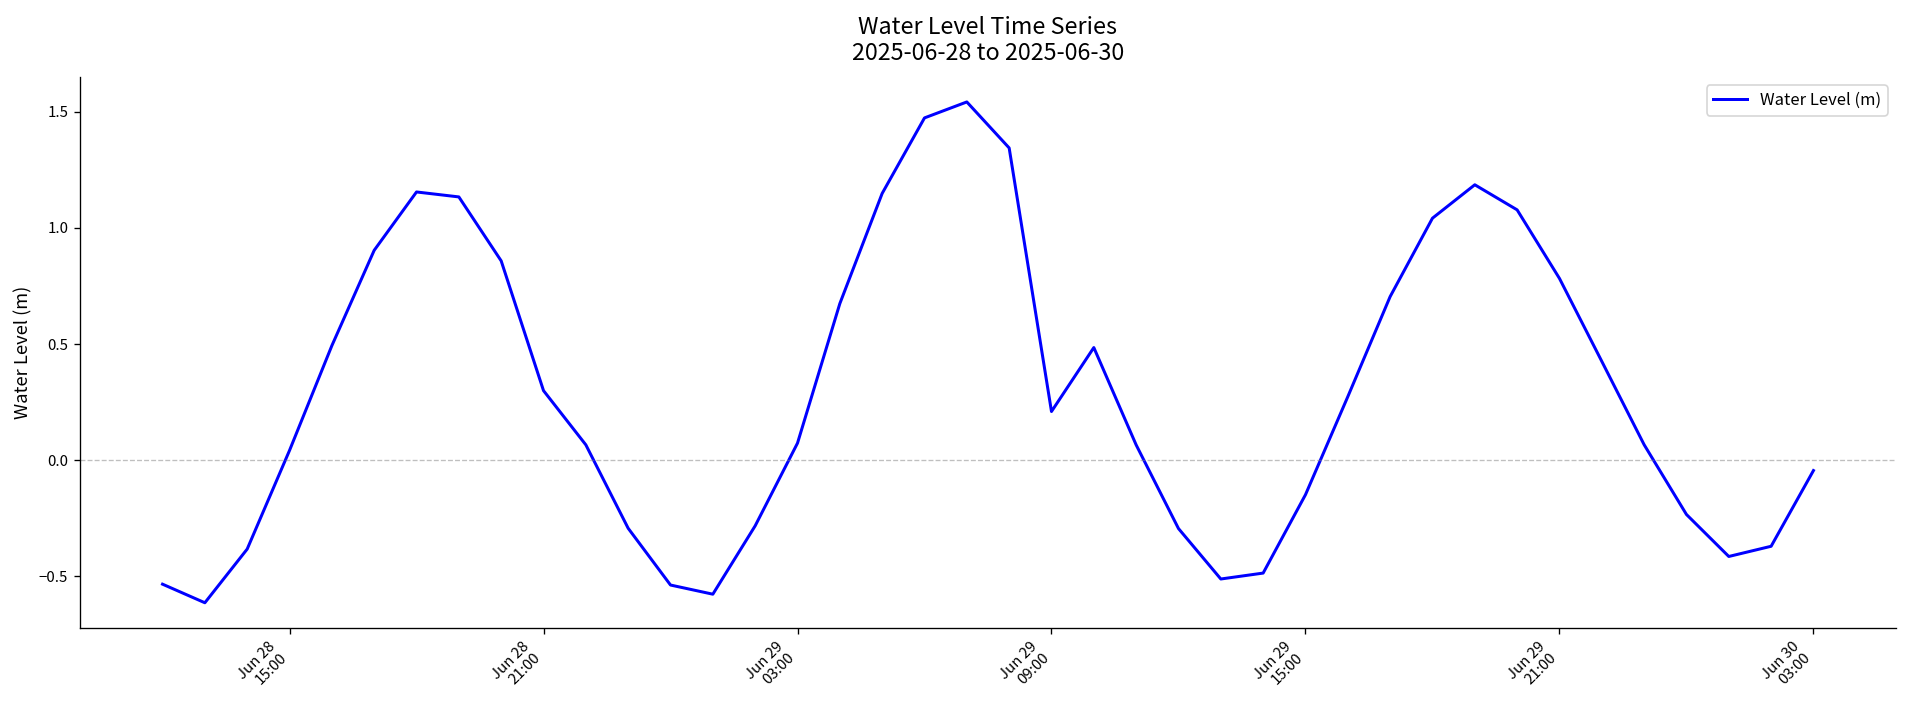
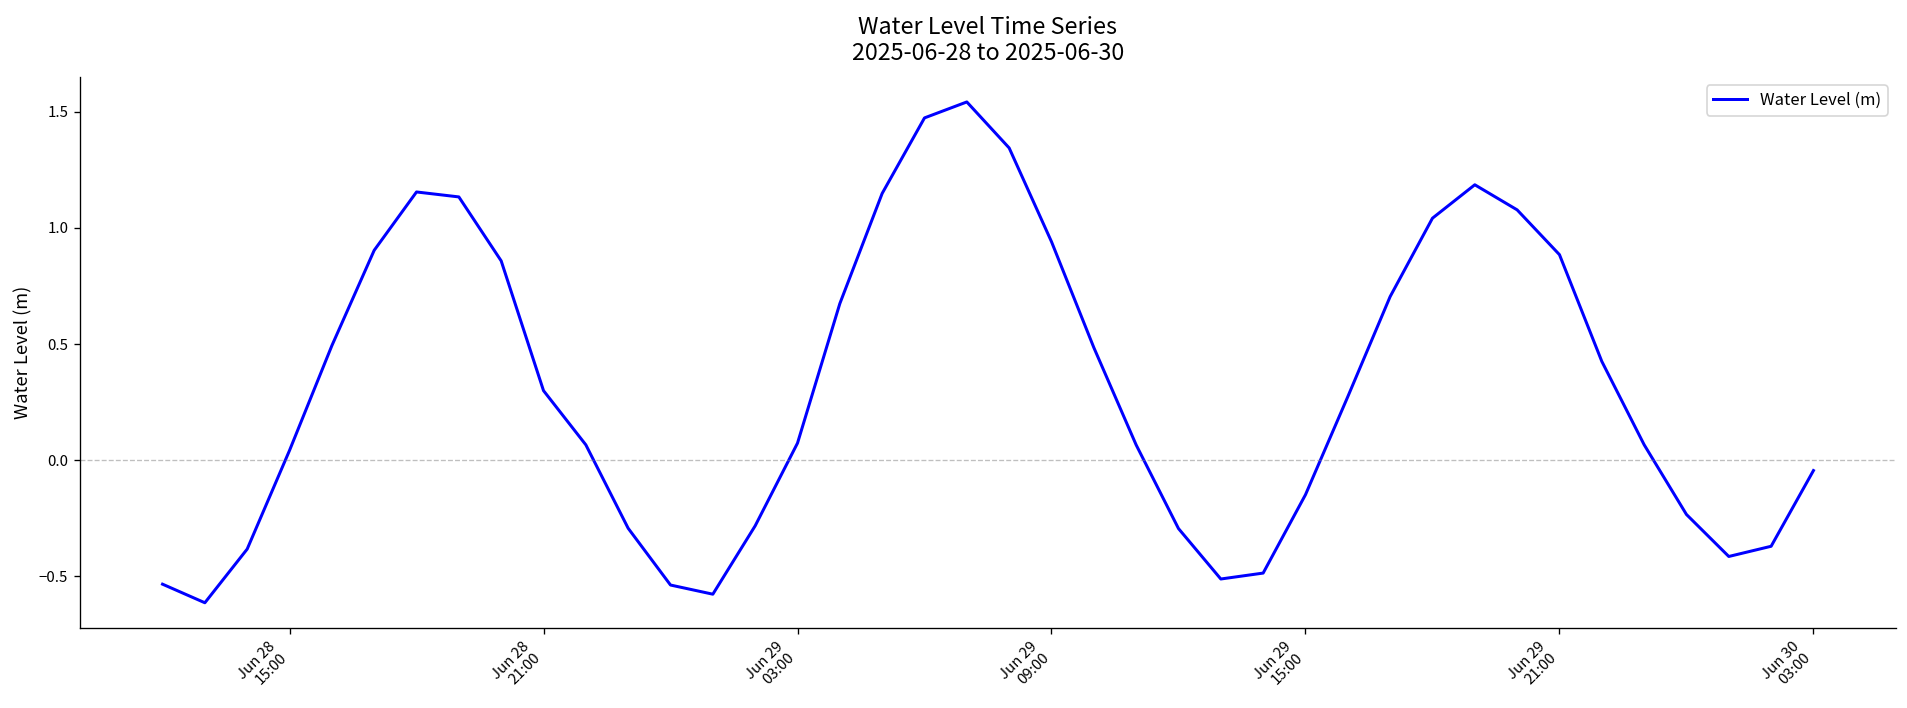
Jun 29 09:00: 0.21 -> 0.94
Jun 29 21:00: 0.78 -> 0.88
